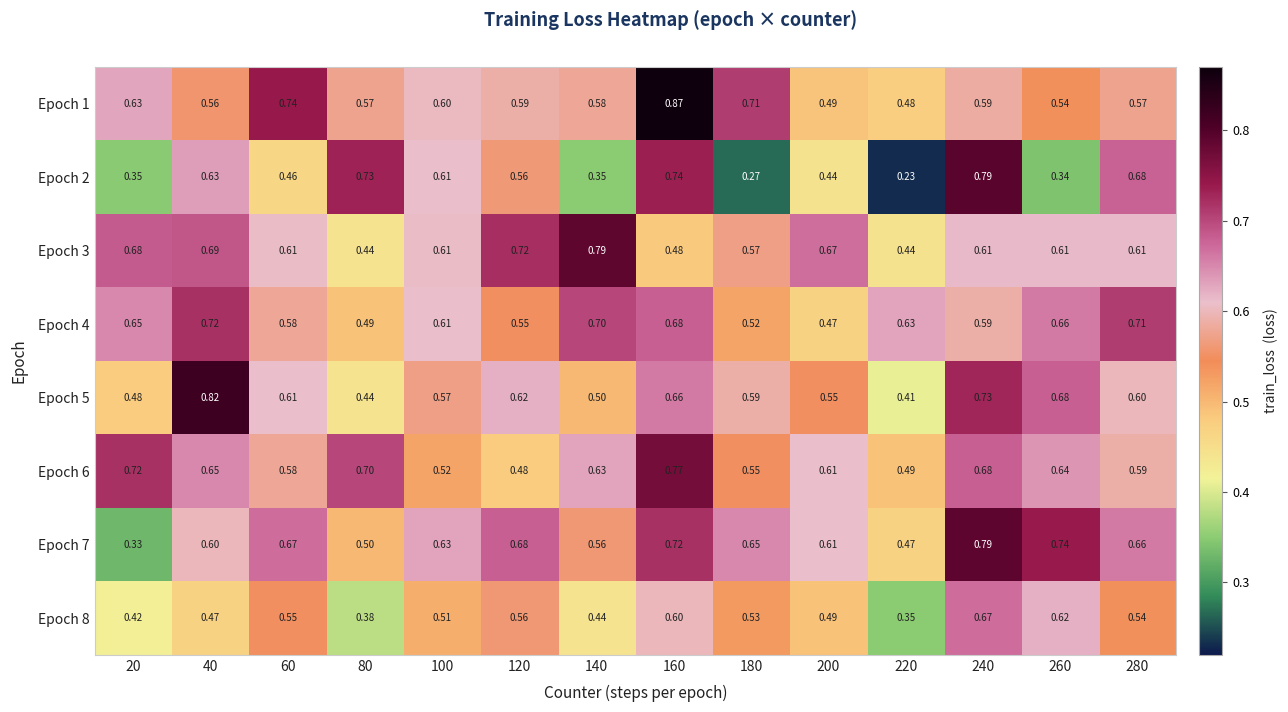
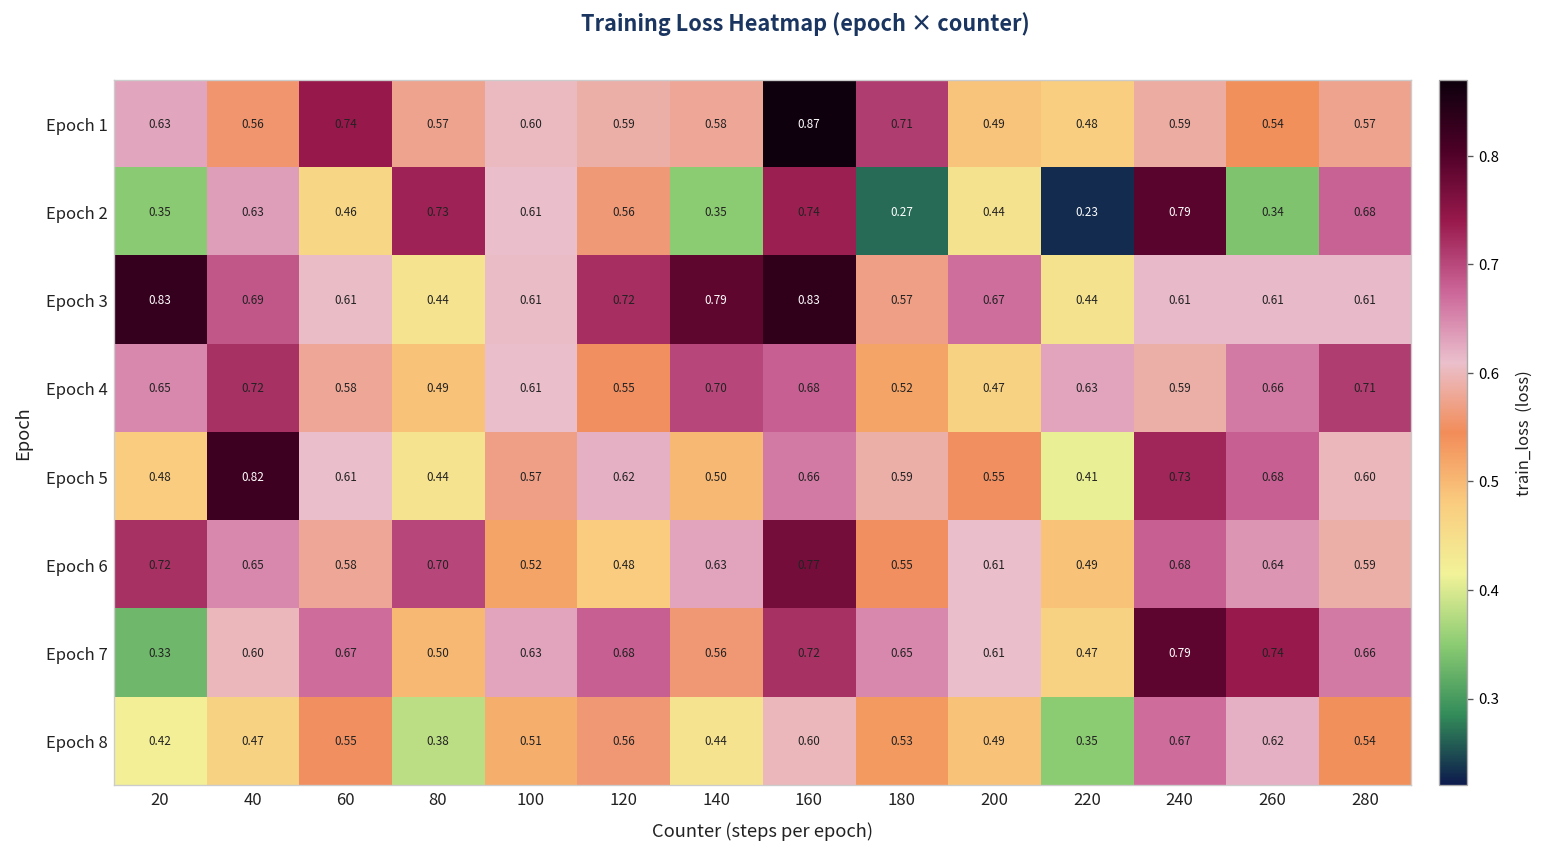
Epoch 3, 20: 0.68 -> 0.83
Epoch 3, 160: 0.48 -> 0.83
